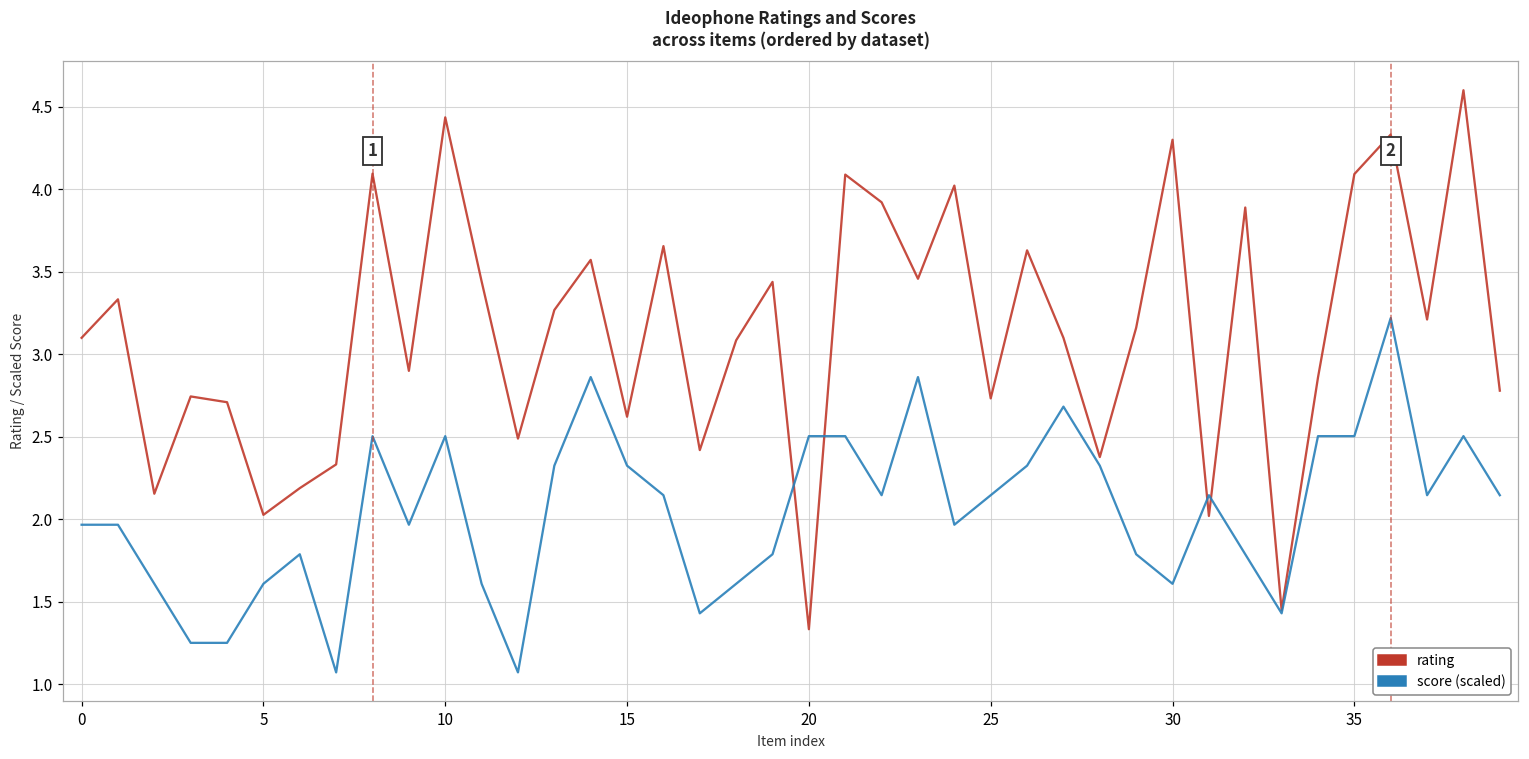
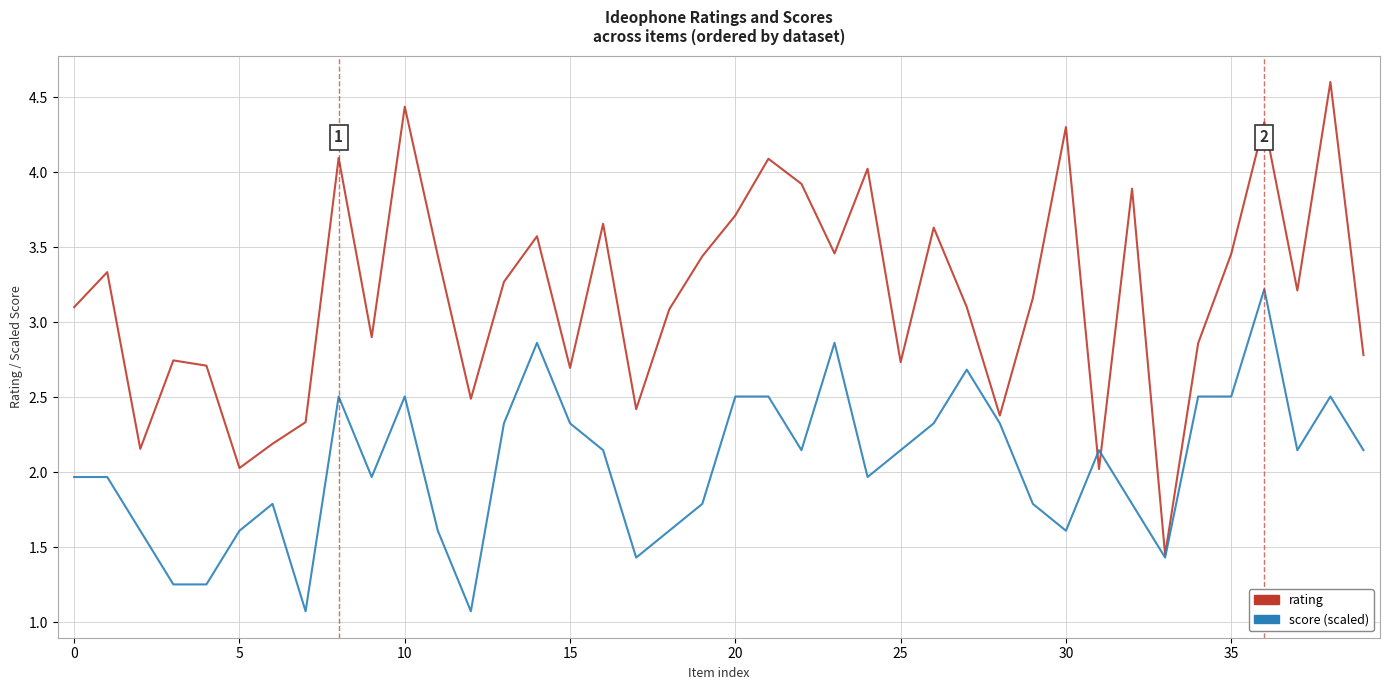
rating, 15: 2.62 -> 2.69
rating, 20: 1.33 -> 3.71
rating, 35: 4.09 -> 3.46
